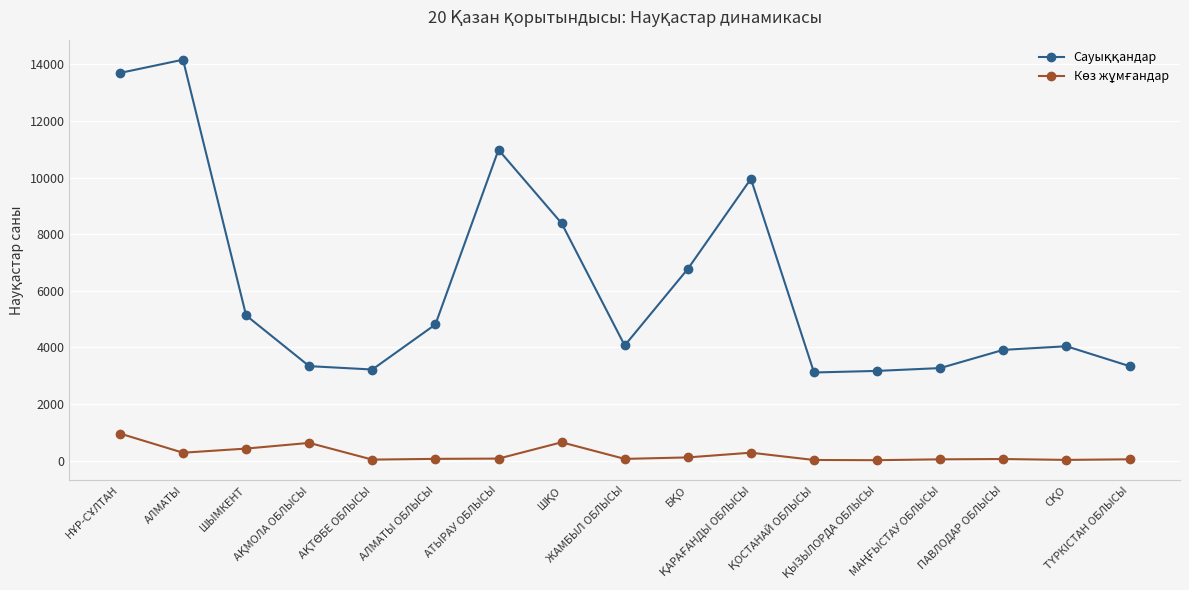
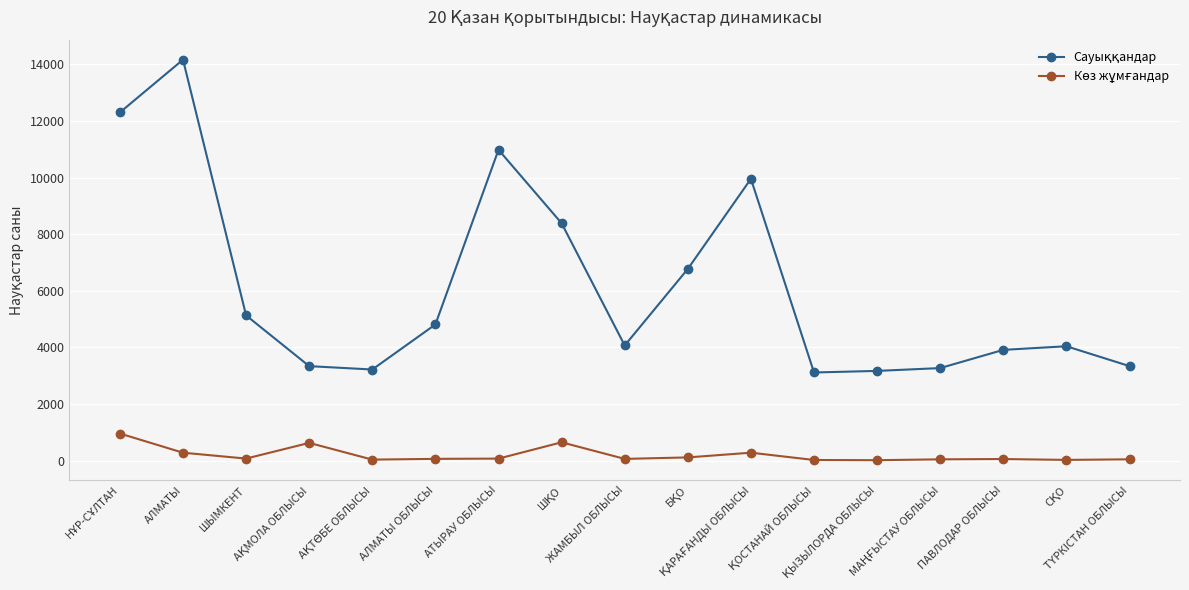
Сауыққандар, НҰР-СҰЛТАН: 13700 -> 12300
Көз жұмғандар, ШЫМКЕНТ: 400 -> 100
